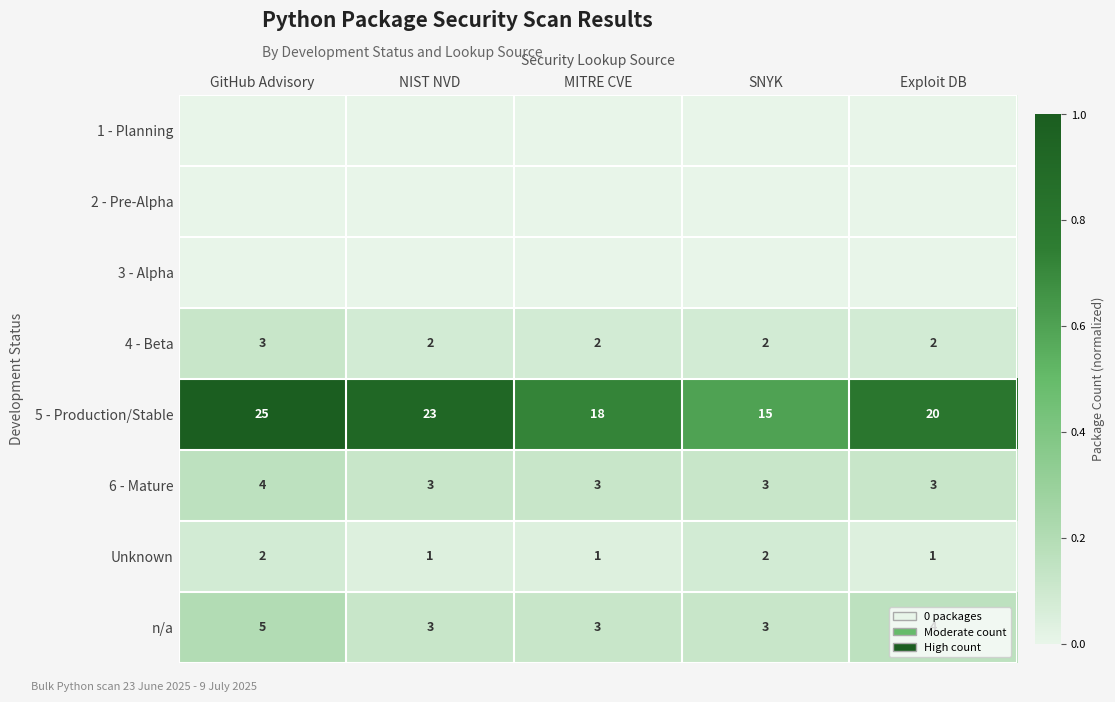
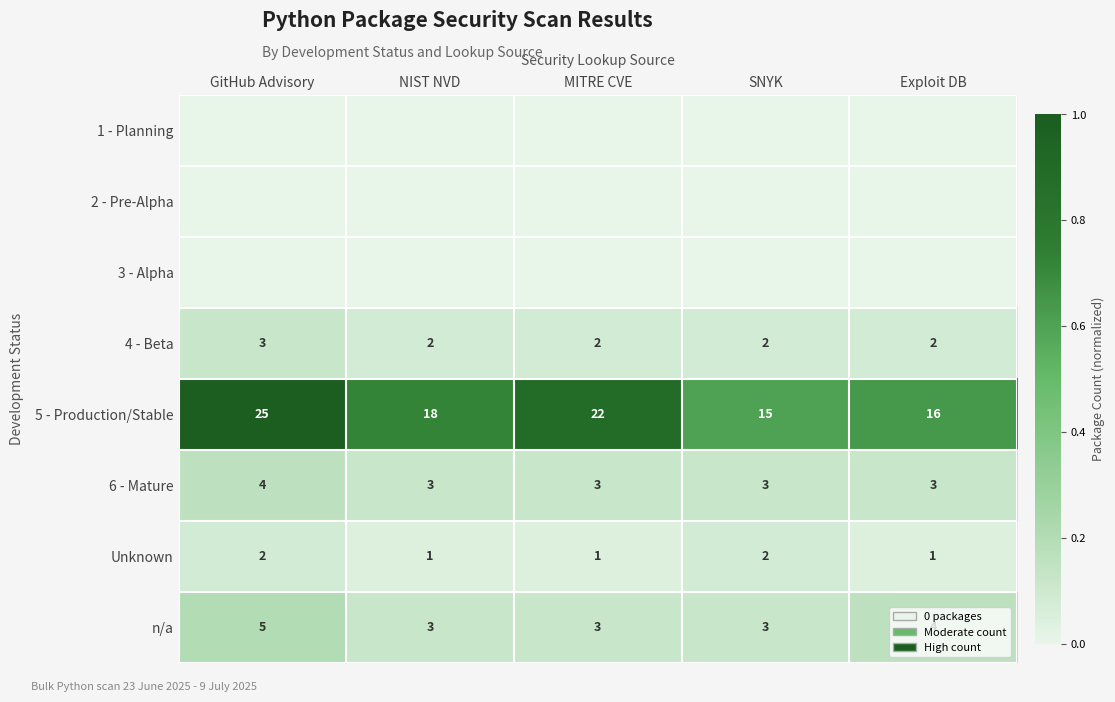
5 - Production/Stable, NIST NVD: 23 -> 18
5 - Production/Stable, MITRE CVE: 18 -> 22
5 - Production/Stable, Exploit DB: 20 -> 16
